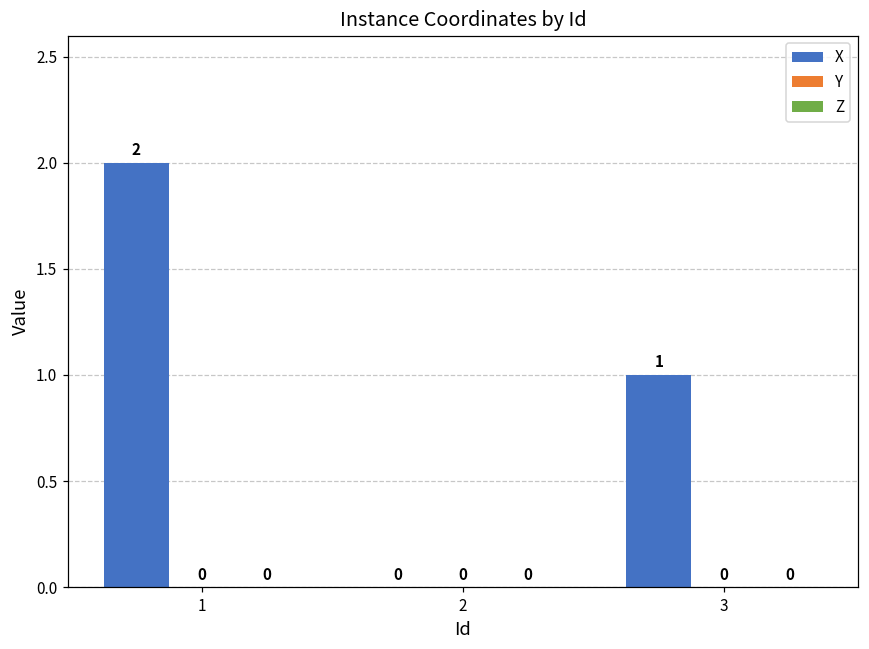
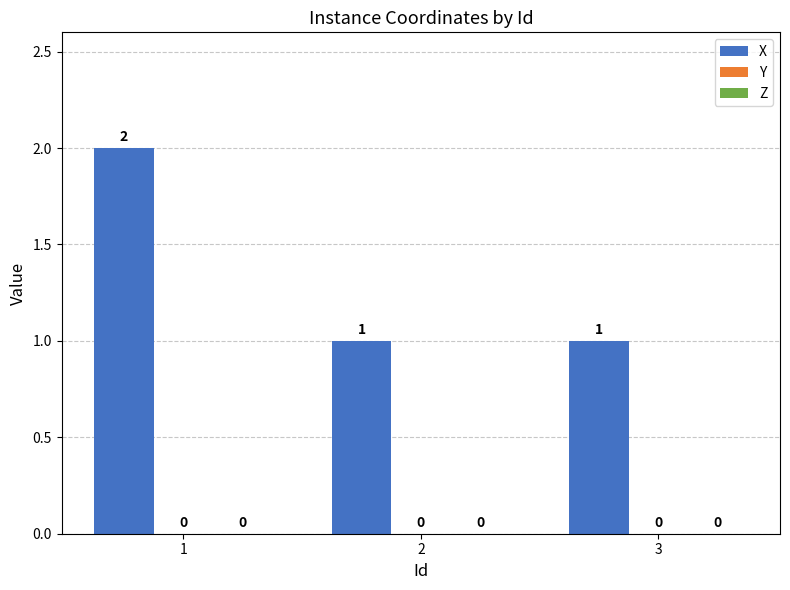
X, 2: 0 -> 1
